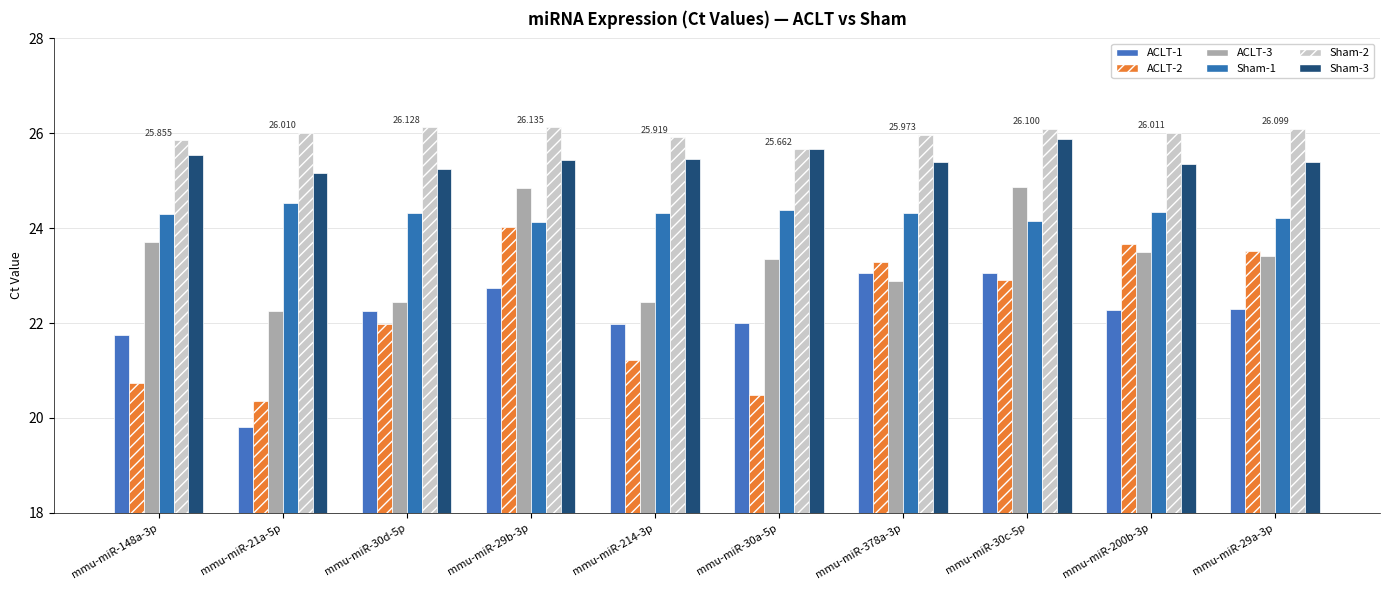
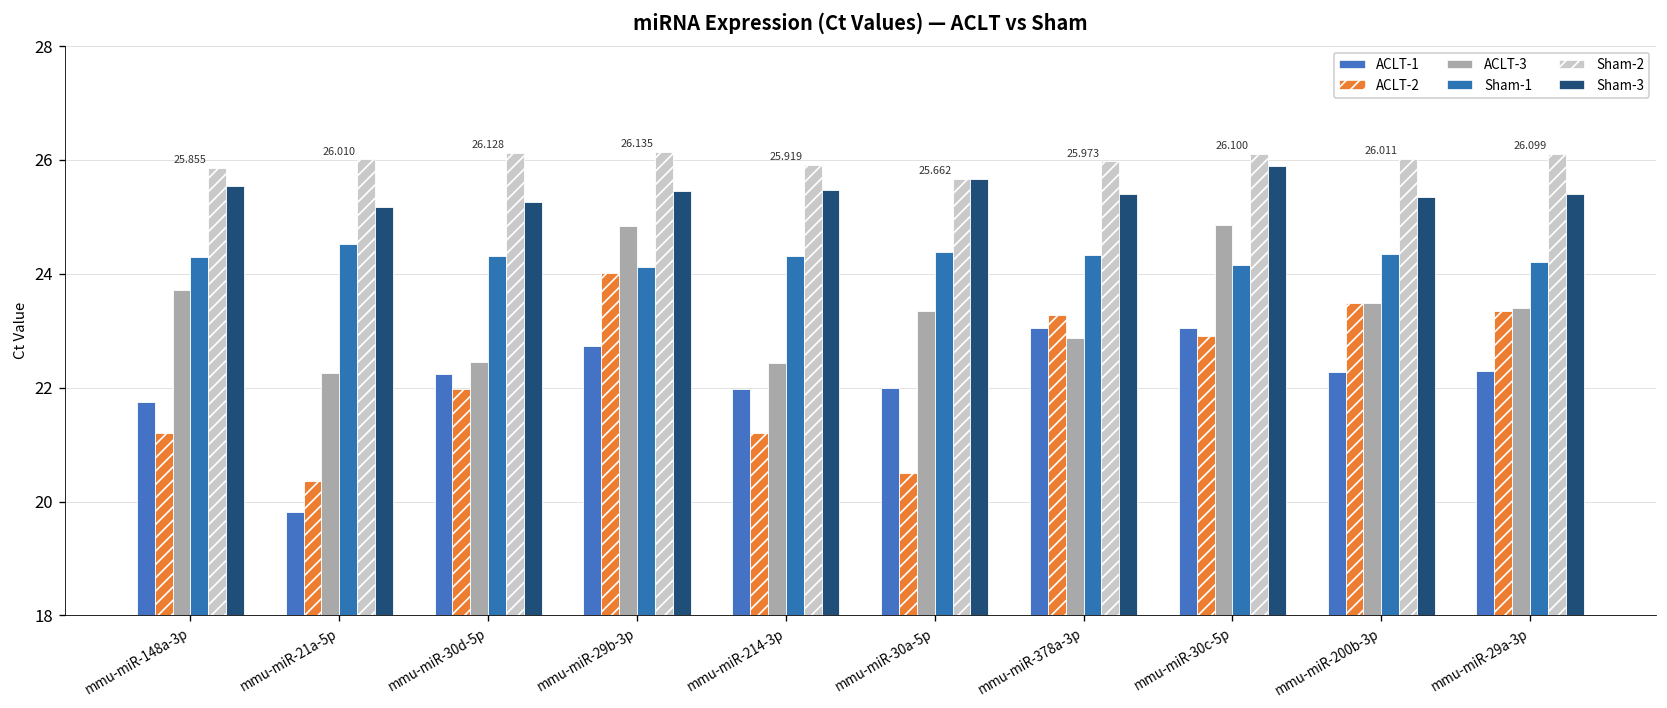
ACLT-2, mmu-miR-148a-3p: 20.7 -> 21.2
ACLT-2, mmu-miR-200b-3p: 23.7 -> 23.5
ACLT-2, mmu-miR-29a-3p: 23.5 -> 23.3
